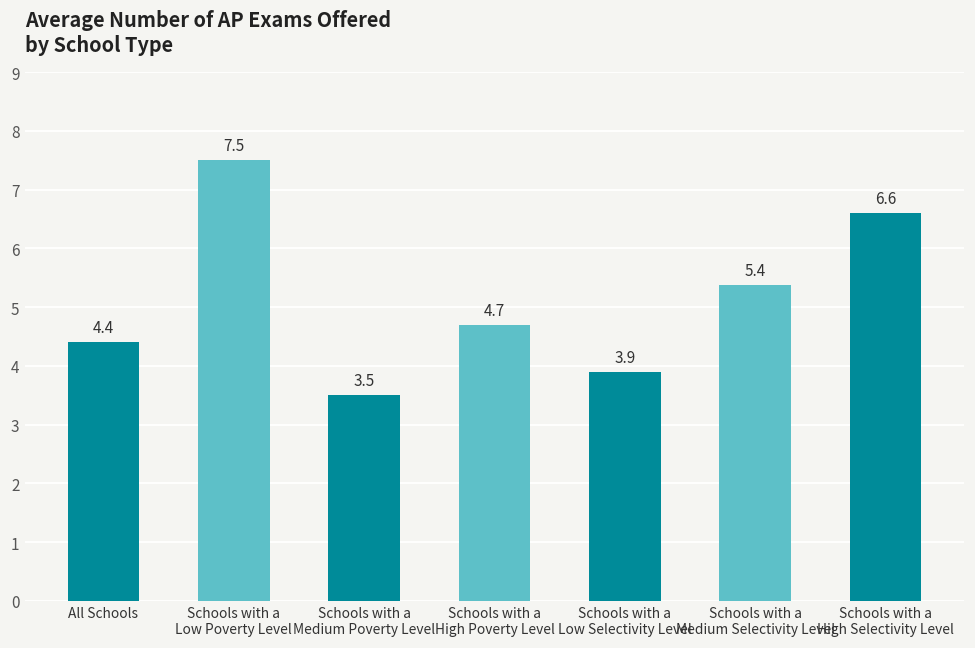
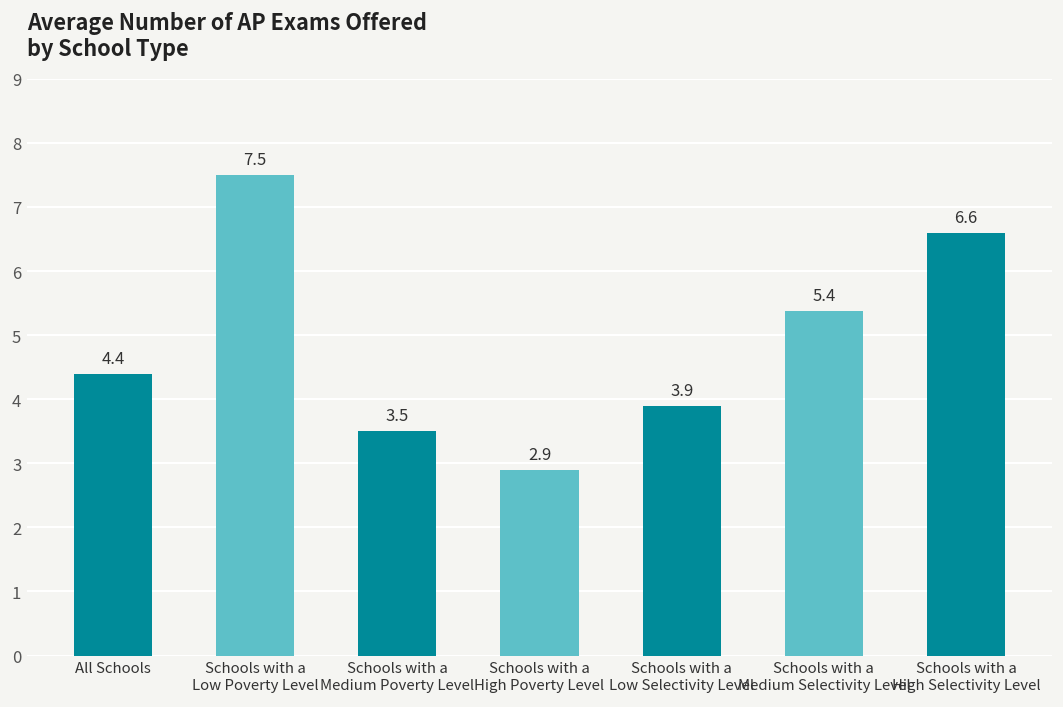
Schools with a High Poverty Level: 4.7 -> 2.9
